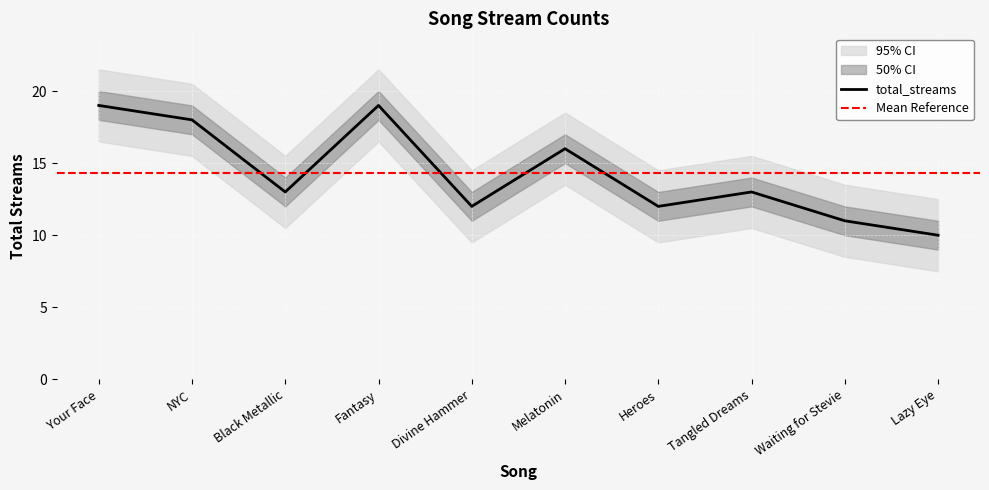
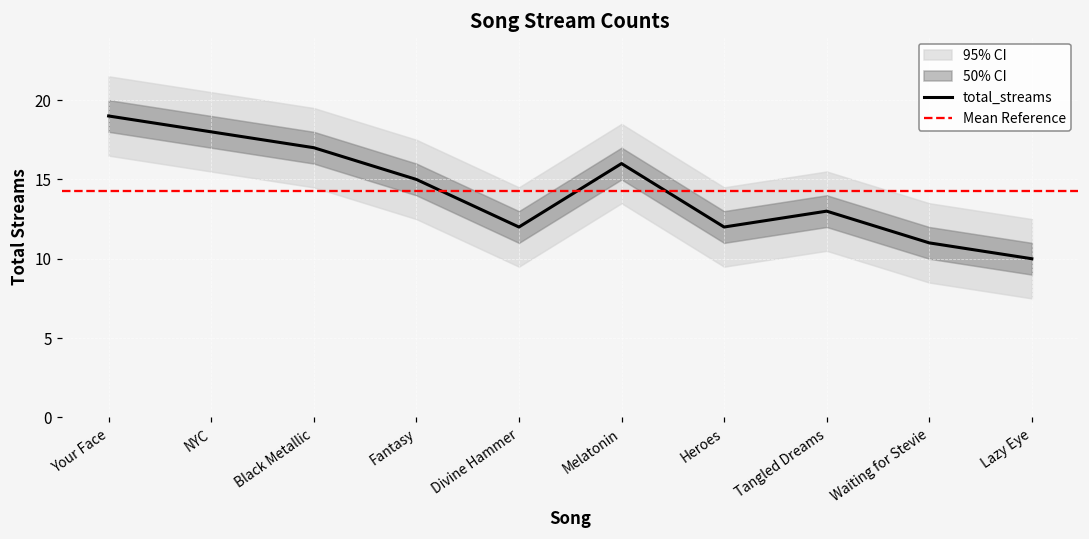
total_streams, Black Metallic: 13 -> 17
total_streams, Fantasy: 19 -> 15
